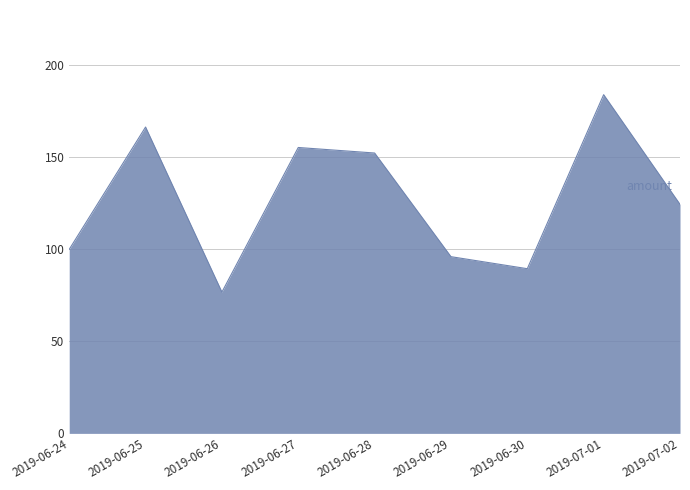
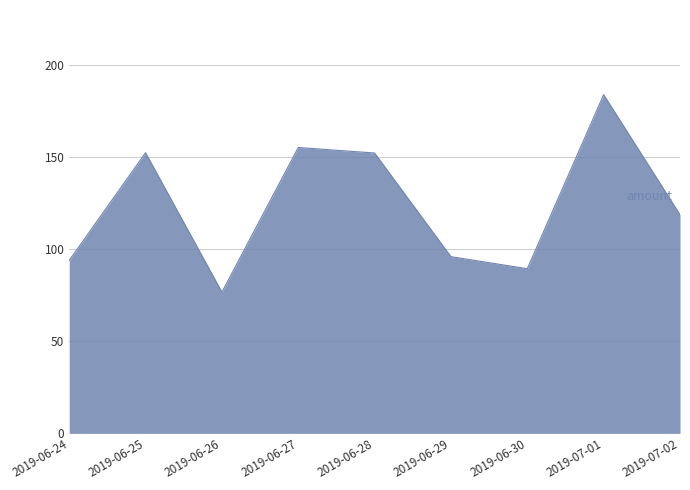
2019-06-24: 100 -> 94
2019-06-25: 166 -> 152
2019-07-02: 124 -> 119
